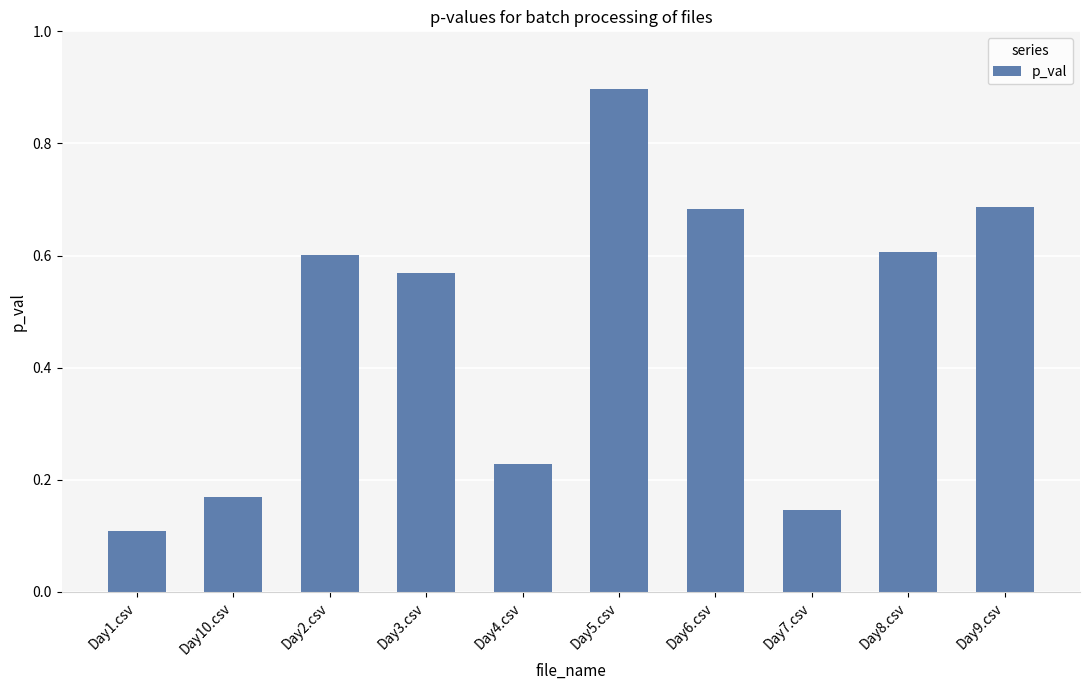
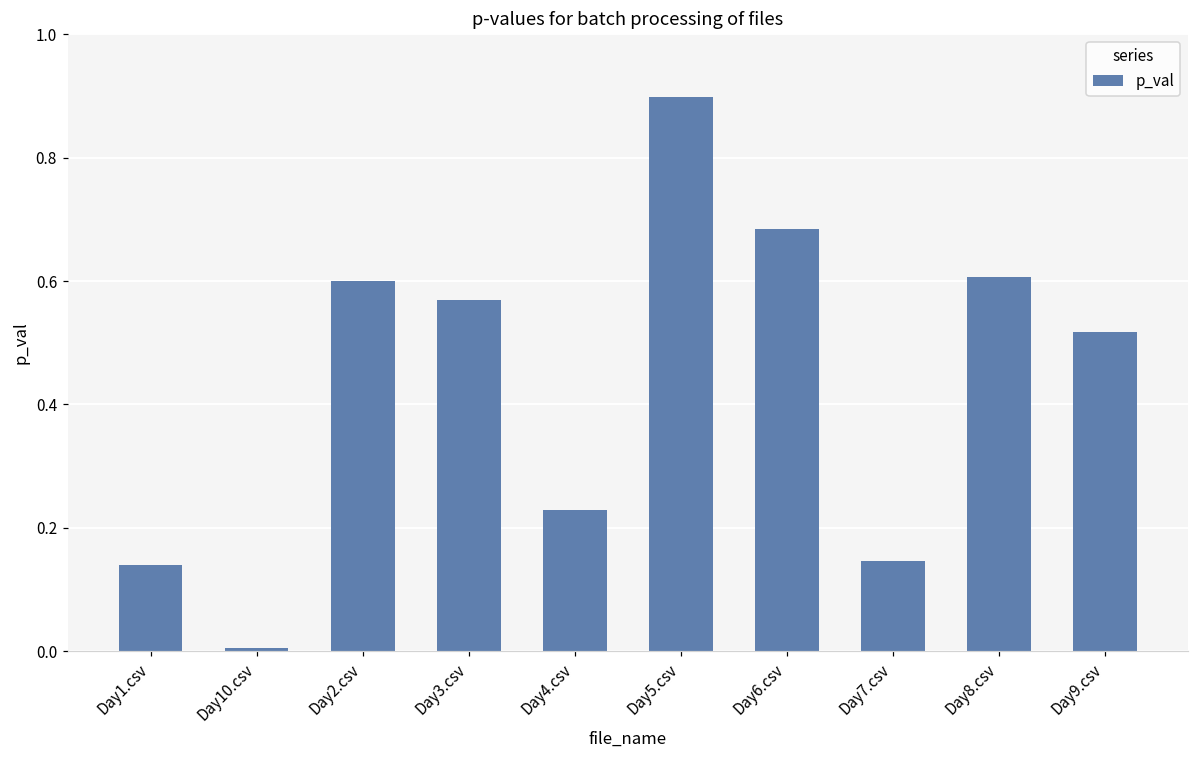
Day1.csv: 0.11 -> 0.14
Day10.csv: 0.17 -> 0.00
Day9.csv: 0.69 -> 0.52
